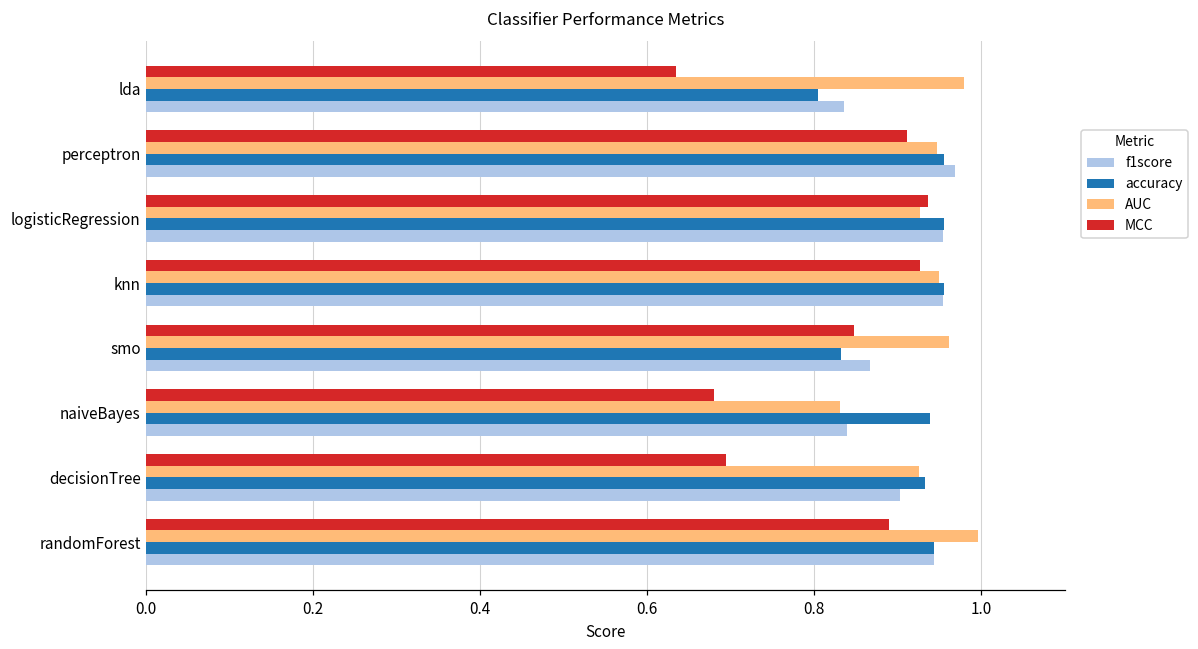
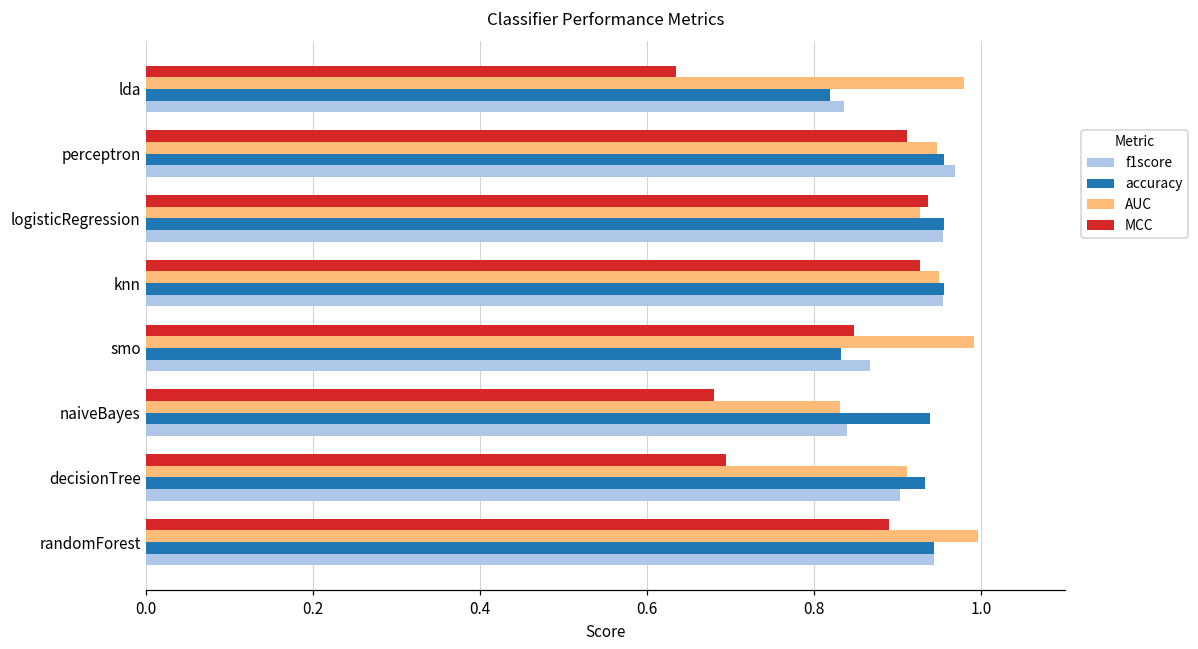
accuracy, lda: 0.80 -> 0.82
AUC, smo: 0.96 -> 0.99
AUC, decisionTree: 0.93 -> 0.91
